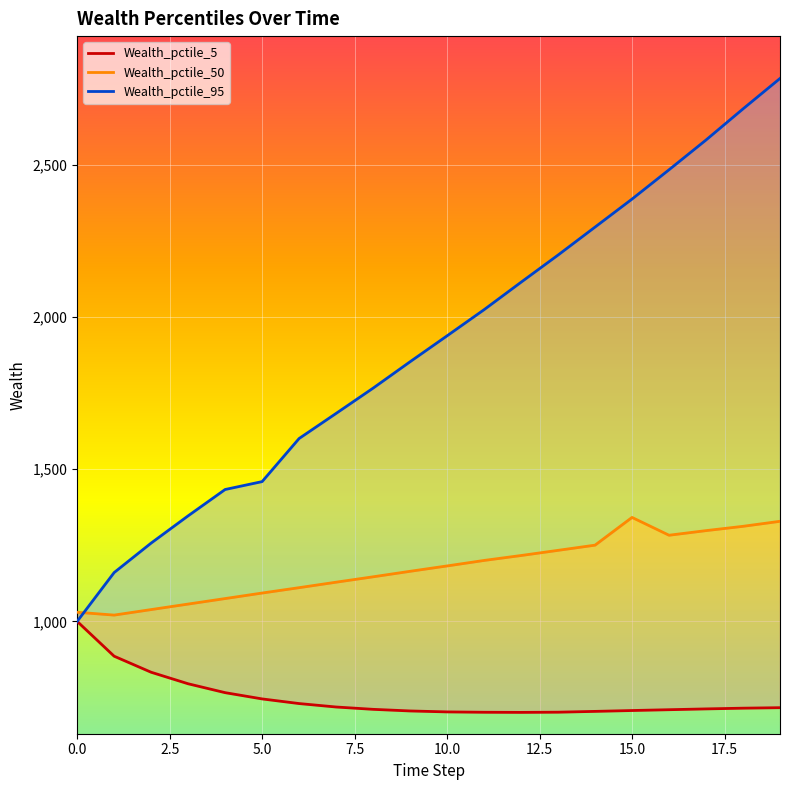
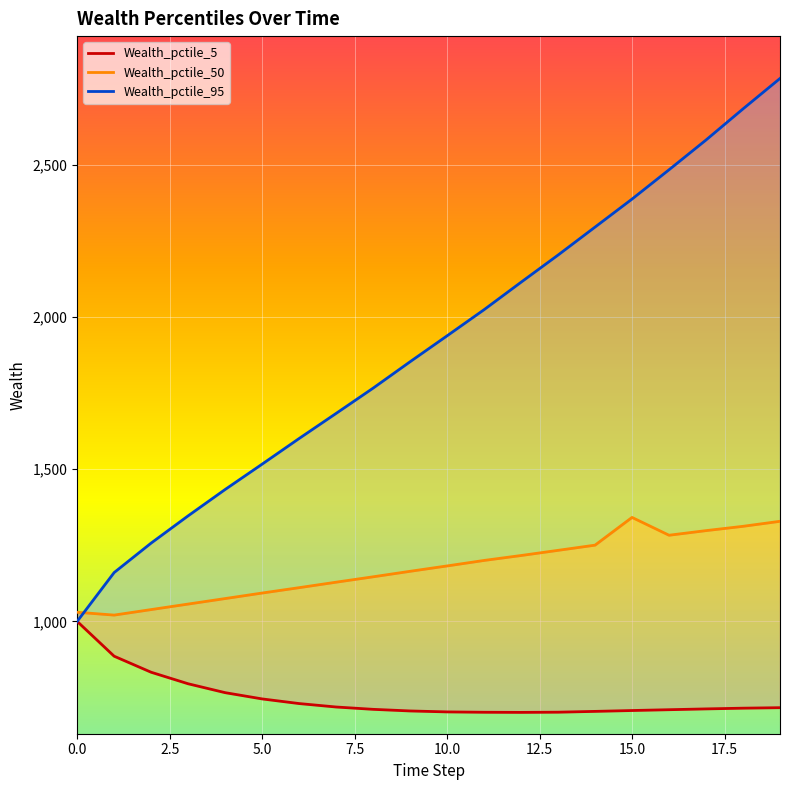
Wealth_pctile_95, 5.0: 1,460 -> 1,520
